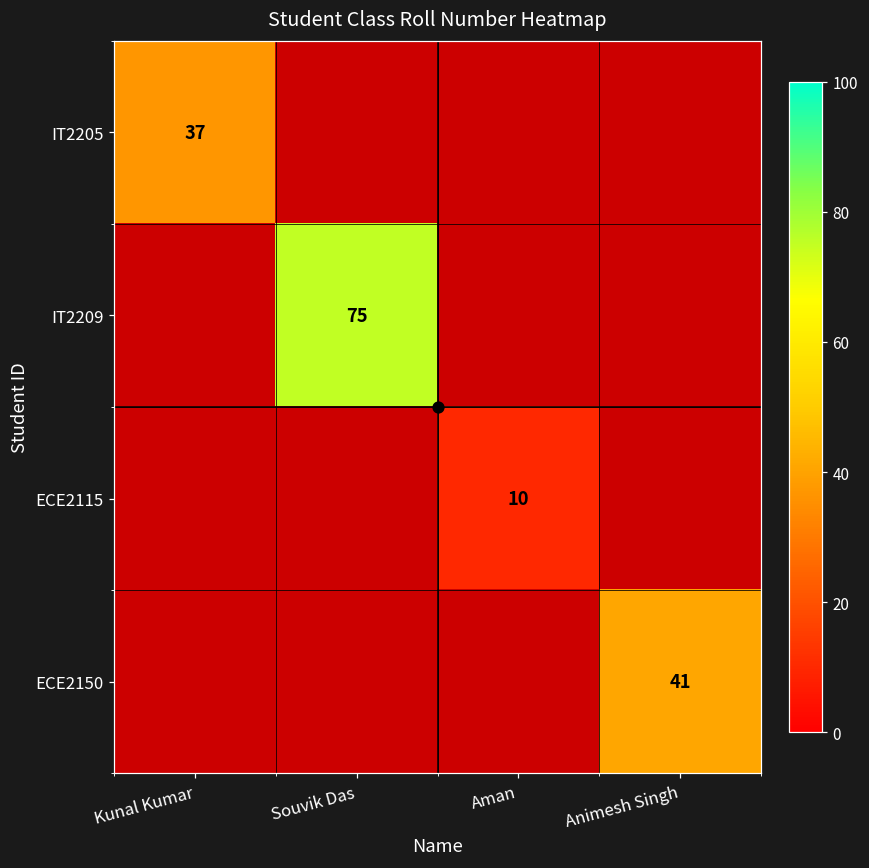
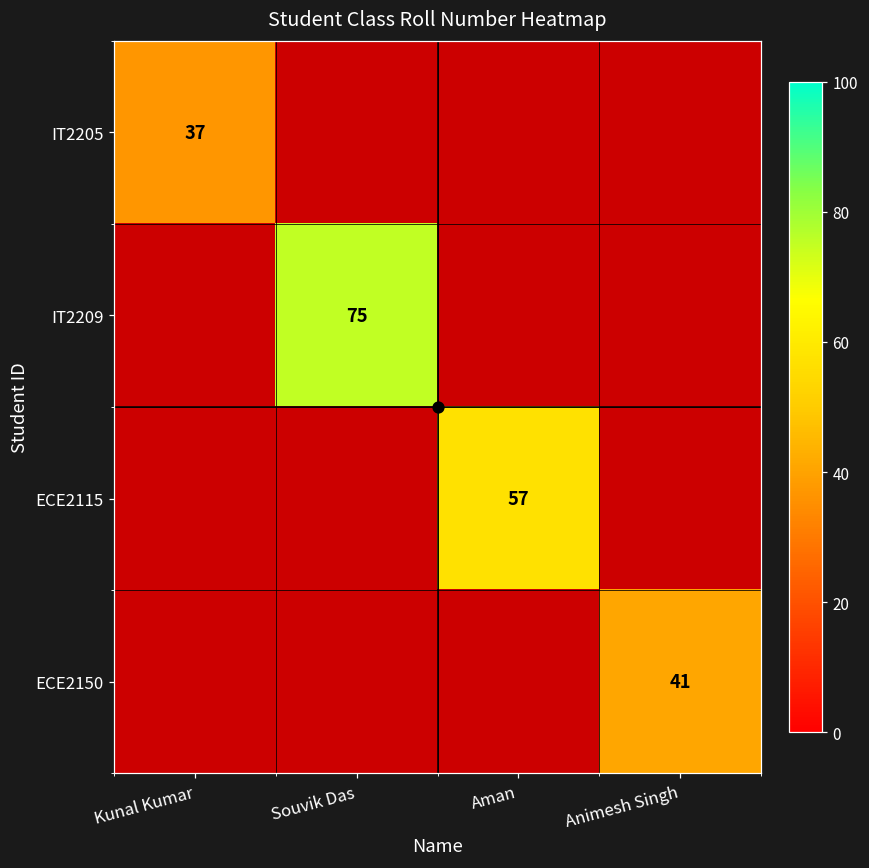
ECE2115, Aman: 10 -> 57
